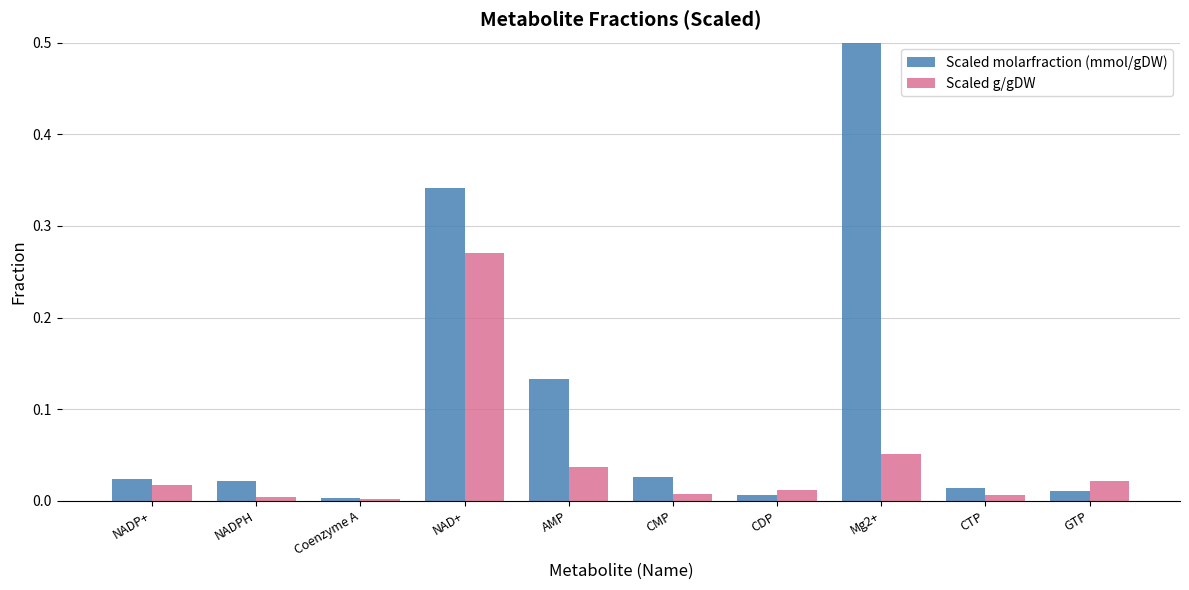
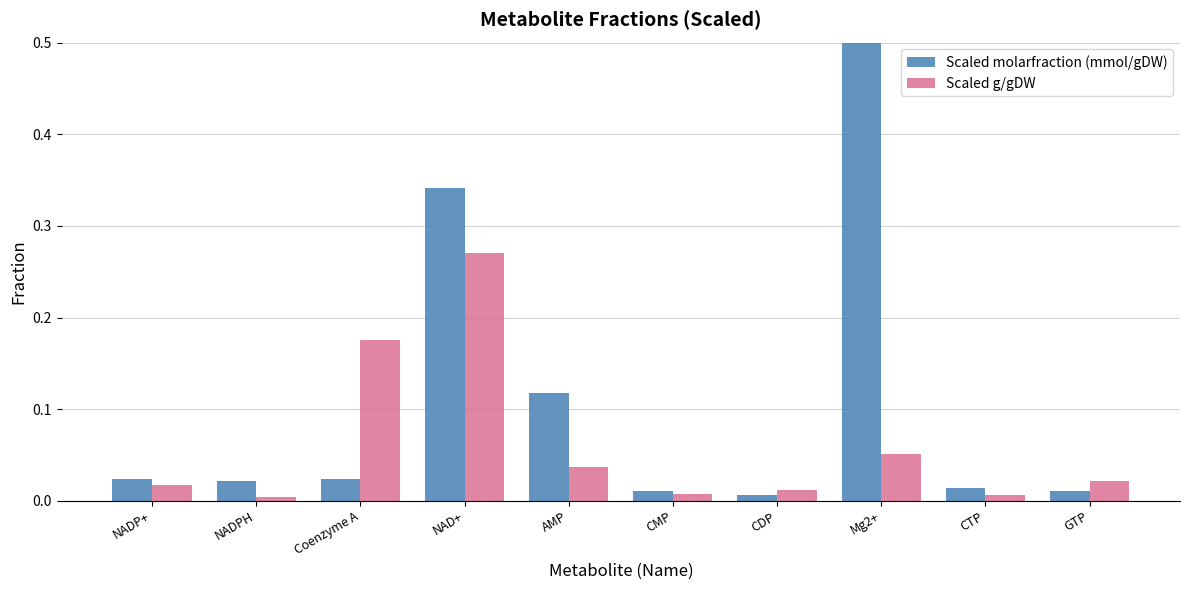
Scaled molarfraction (mmol/gDW), Coenzyme A: 0.00 -> 0.02
Scaled g/gDW, Coenzyme A: 0.00 -> 0.18
Scaled molarfraction (mmol/gDW), AMP: 0.13 -> 0.12
Scaled molarfraction (mmol/gDW), CMP: 0.03 -> 0.01
